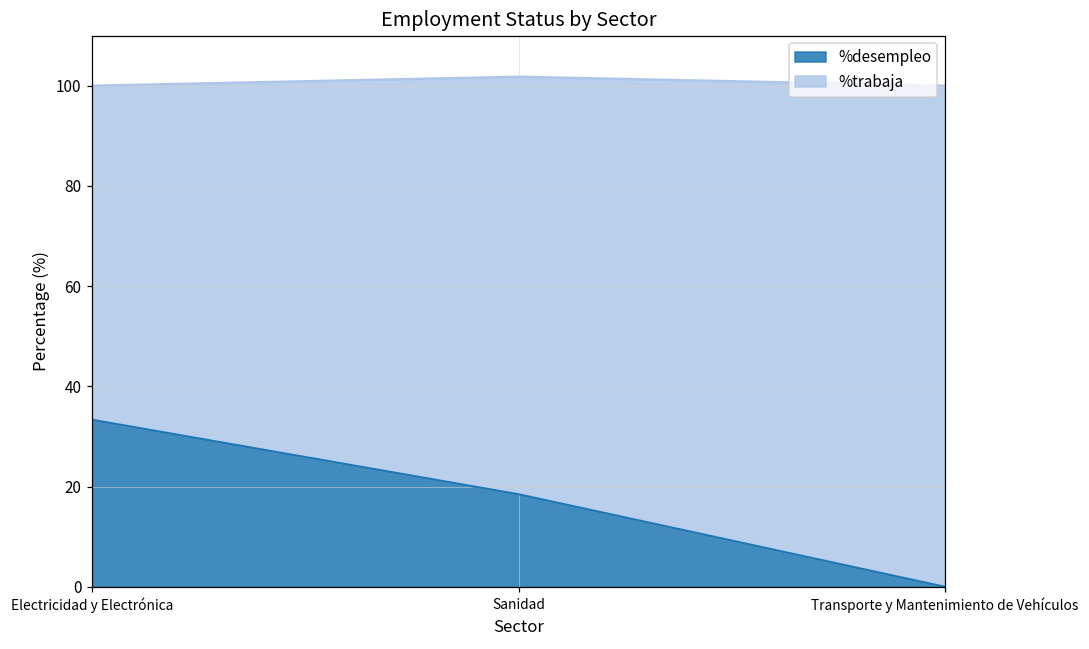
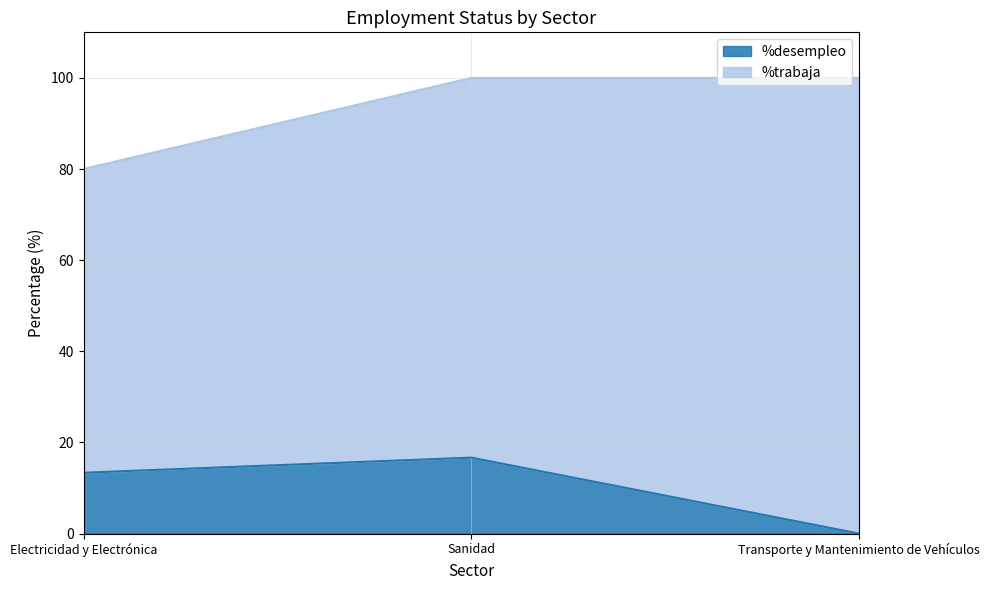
%desempleo, Electricidad y Electrónica: 33 -> 13
%desempleo, Sanidad: 18 -> 17
